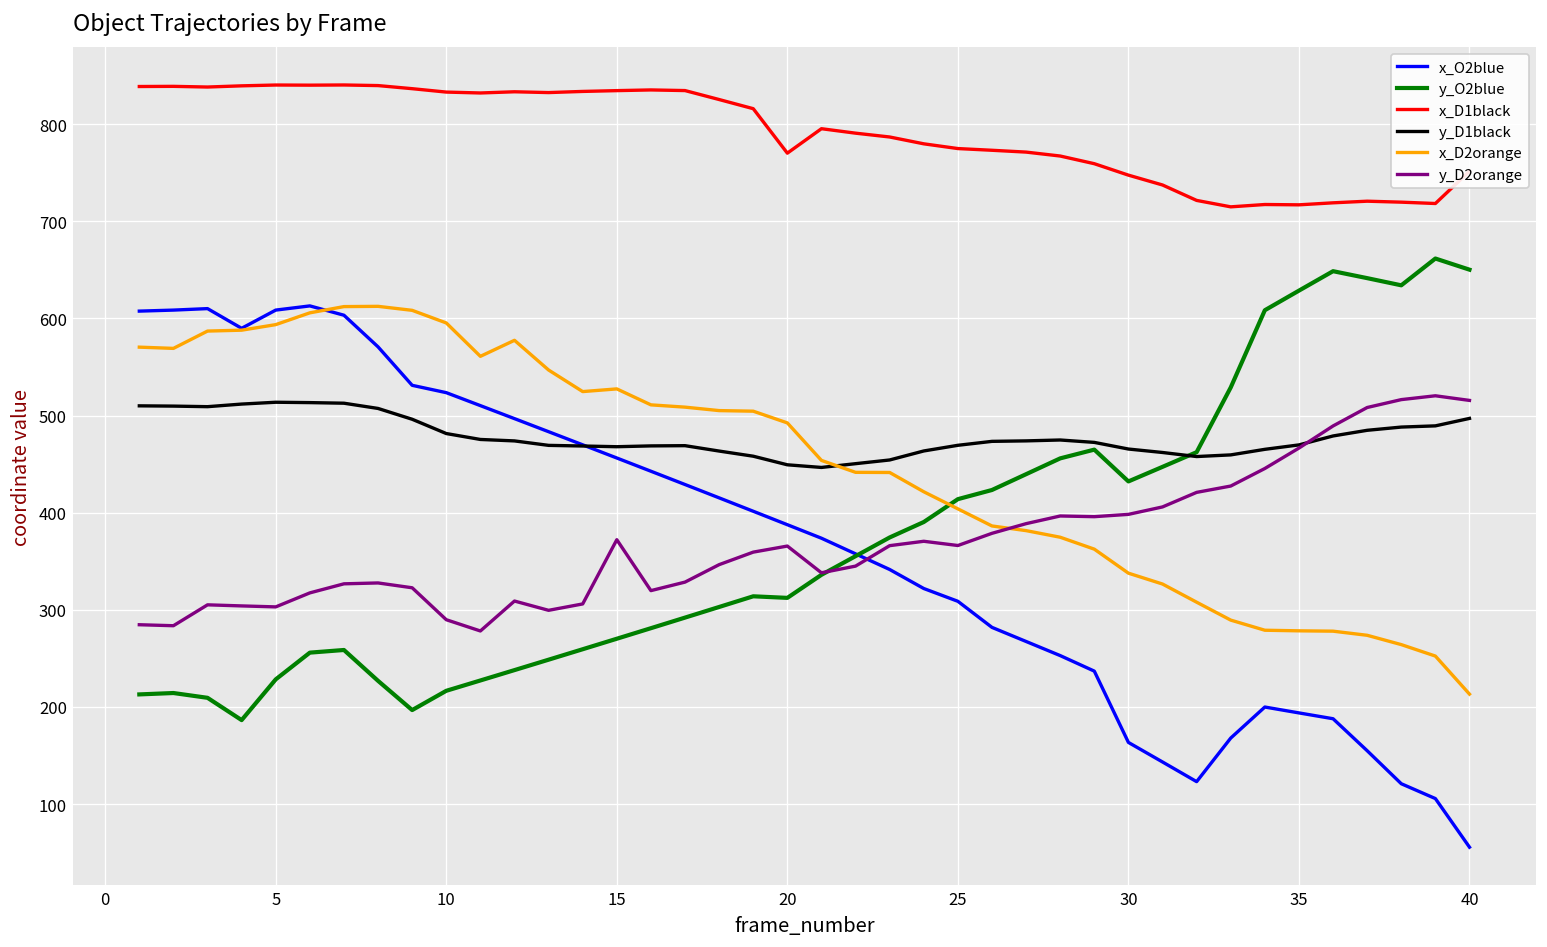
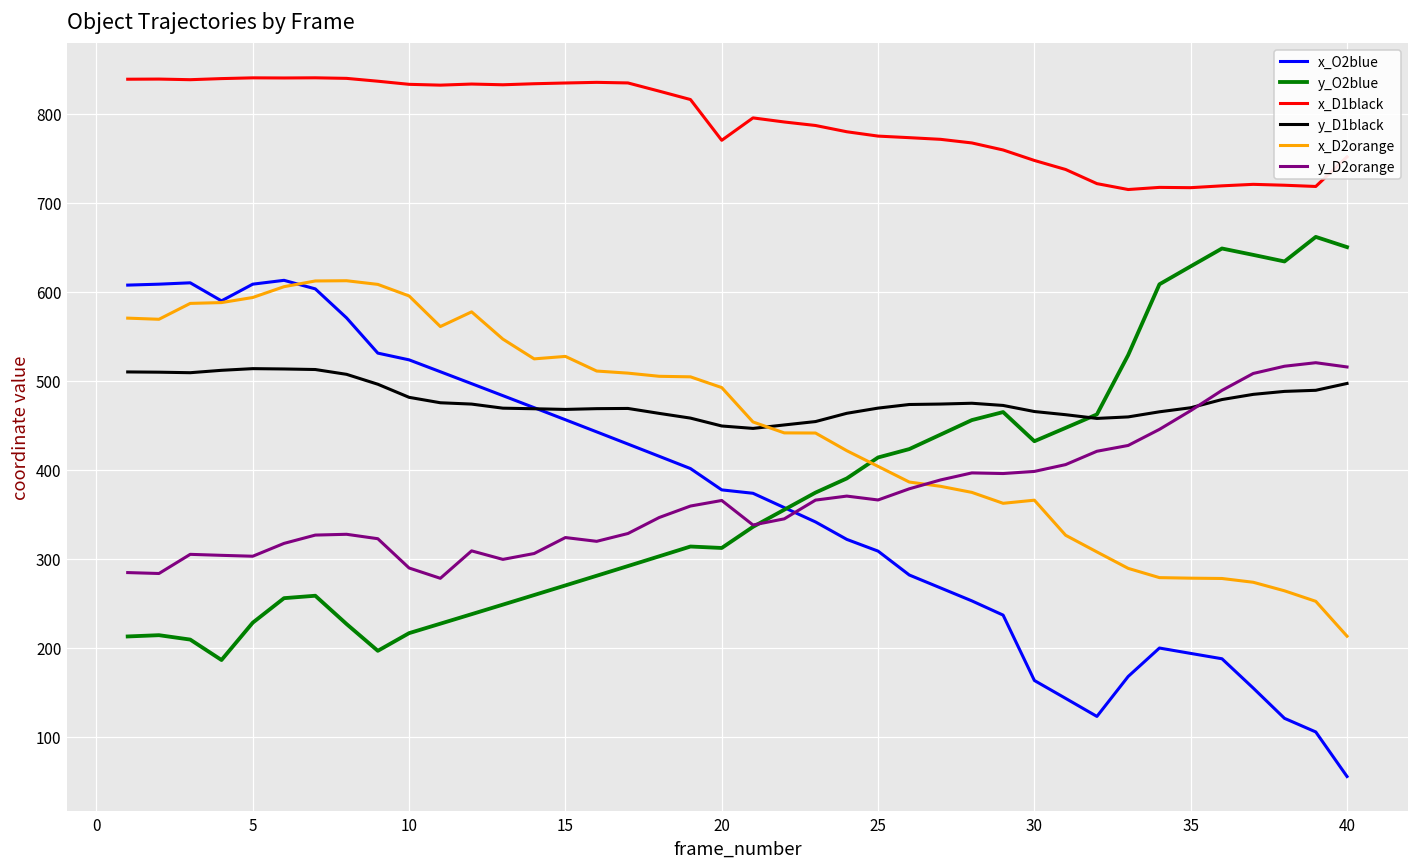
y_D2orange, 15: 370 -> 320
x_O2blue, 20: 390 -> 380
x_D2orange, 30: 340 -> 370
